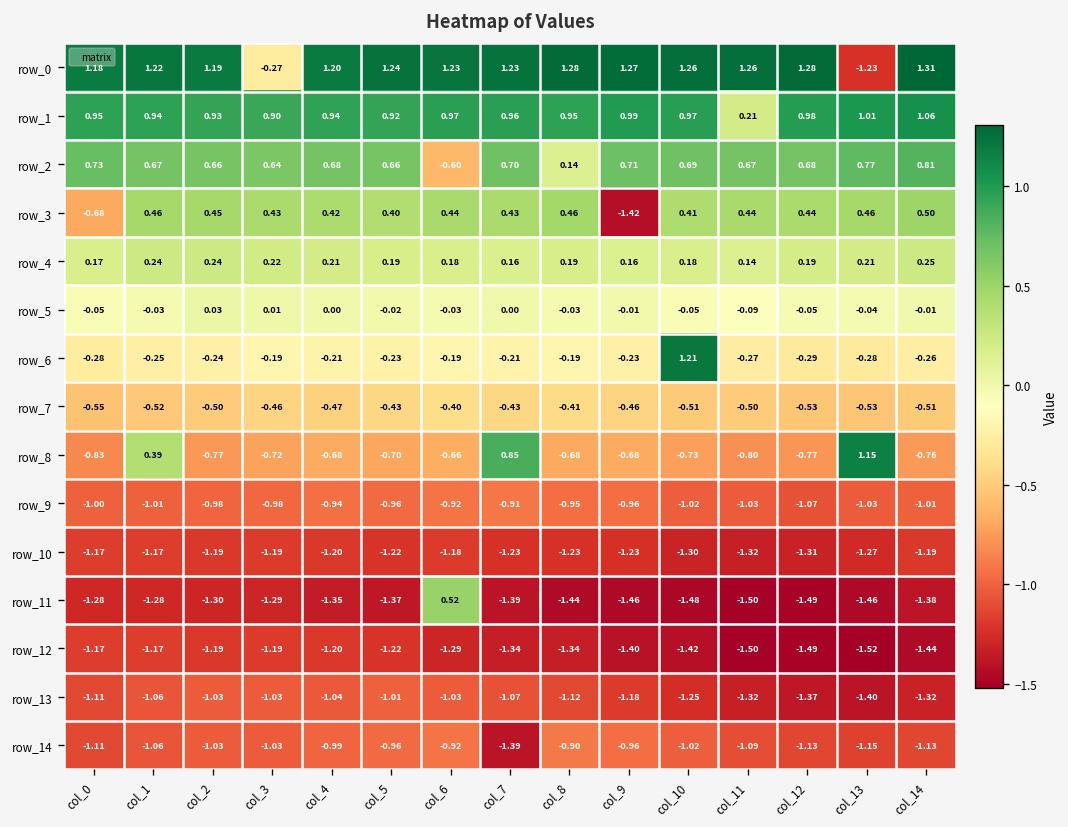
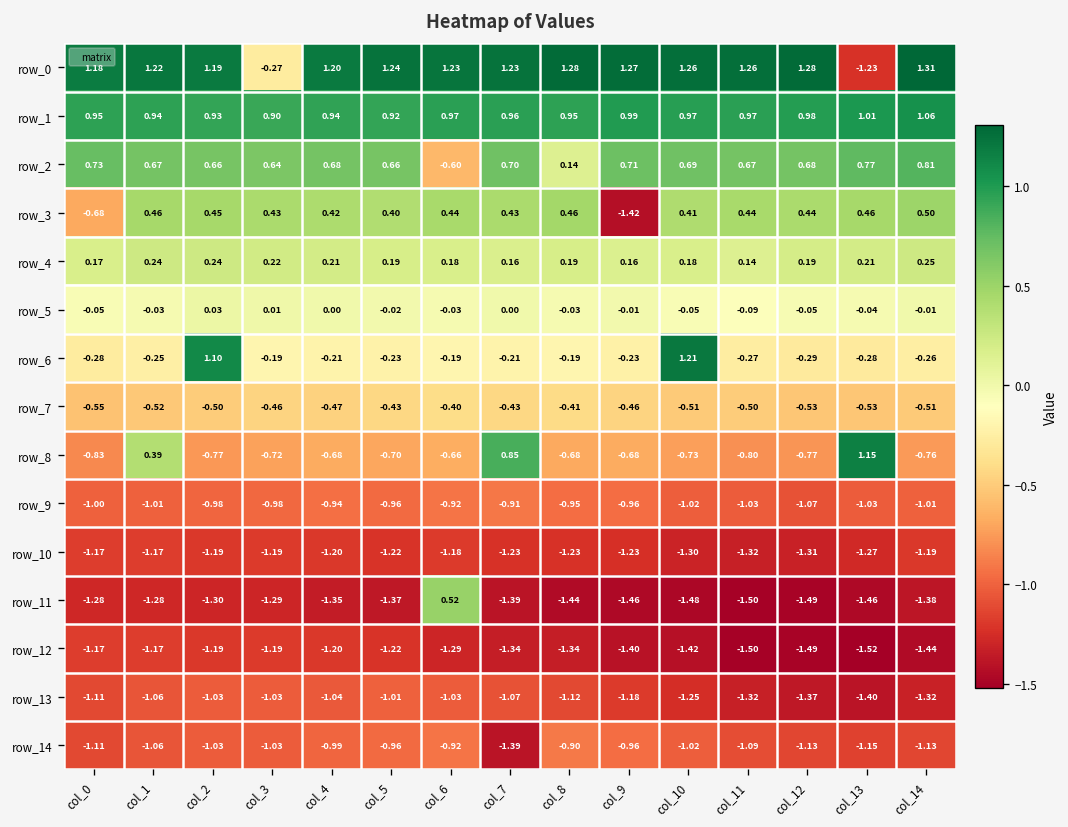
row_1, col_11: 0.21 -> 0.97
row_6, col_2: -0.24 -> 1.10
